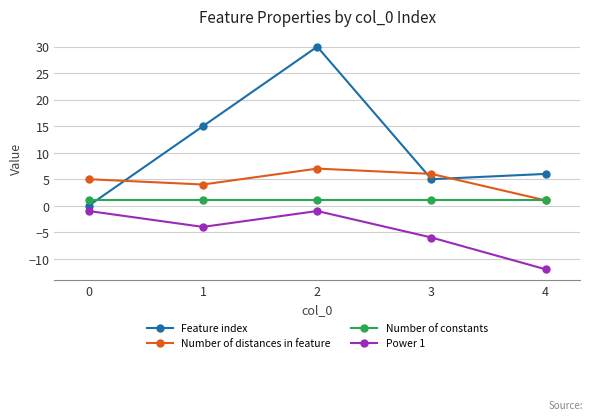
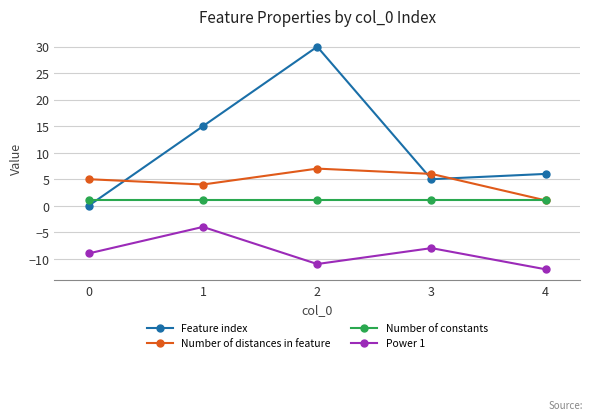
Power 1, 0: -1 -> -9
Power 1, 2: -1 -> -11
Power 1, 3: -6 -> -8
